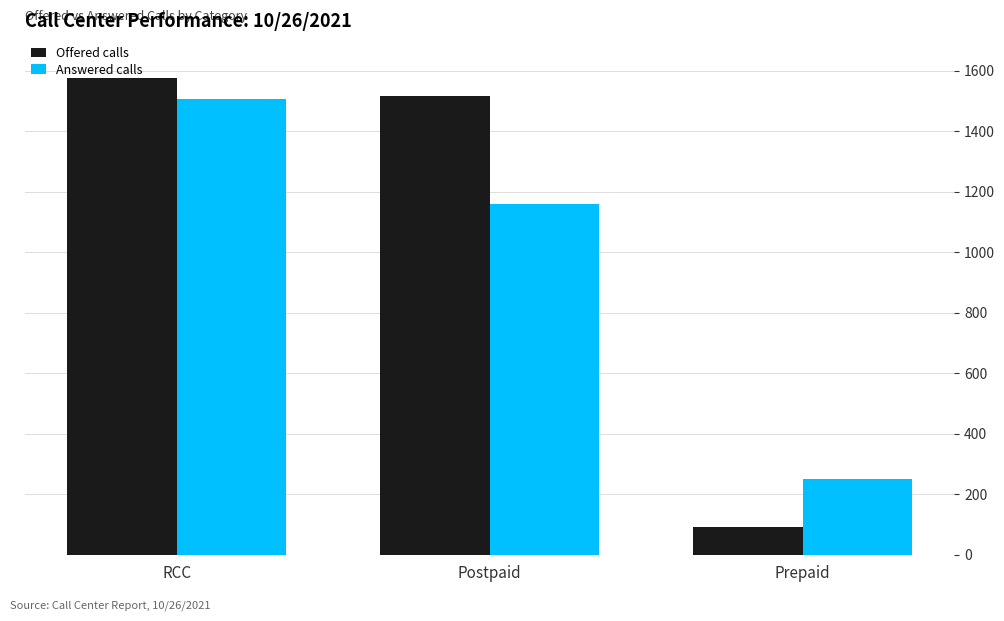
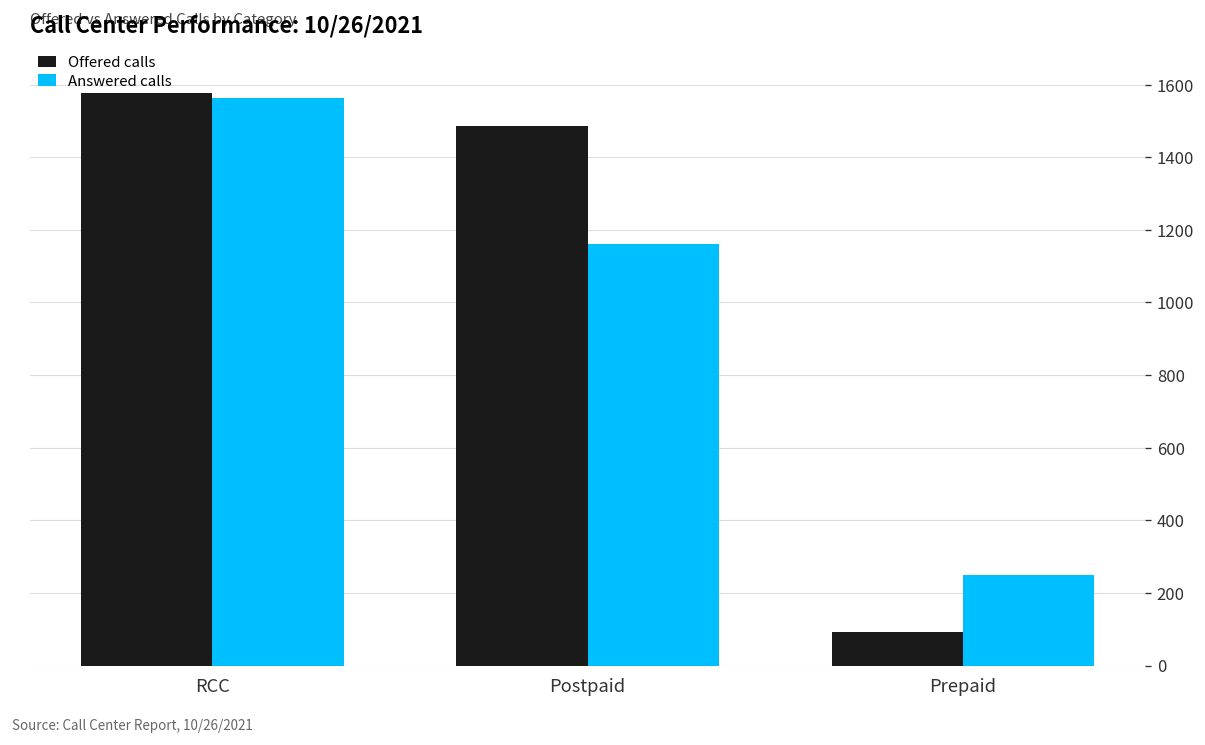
Answered calls, RCC: 1510 -> 1560
Offered calls, Postpaid: 1510 -> 1490
